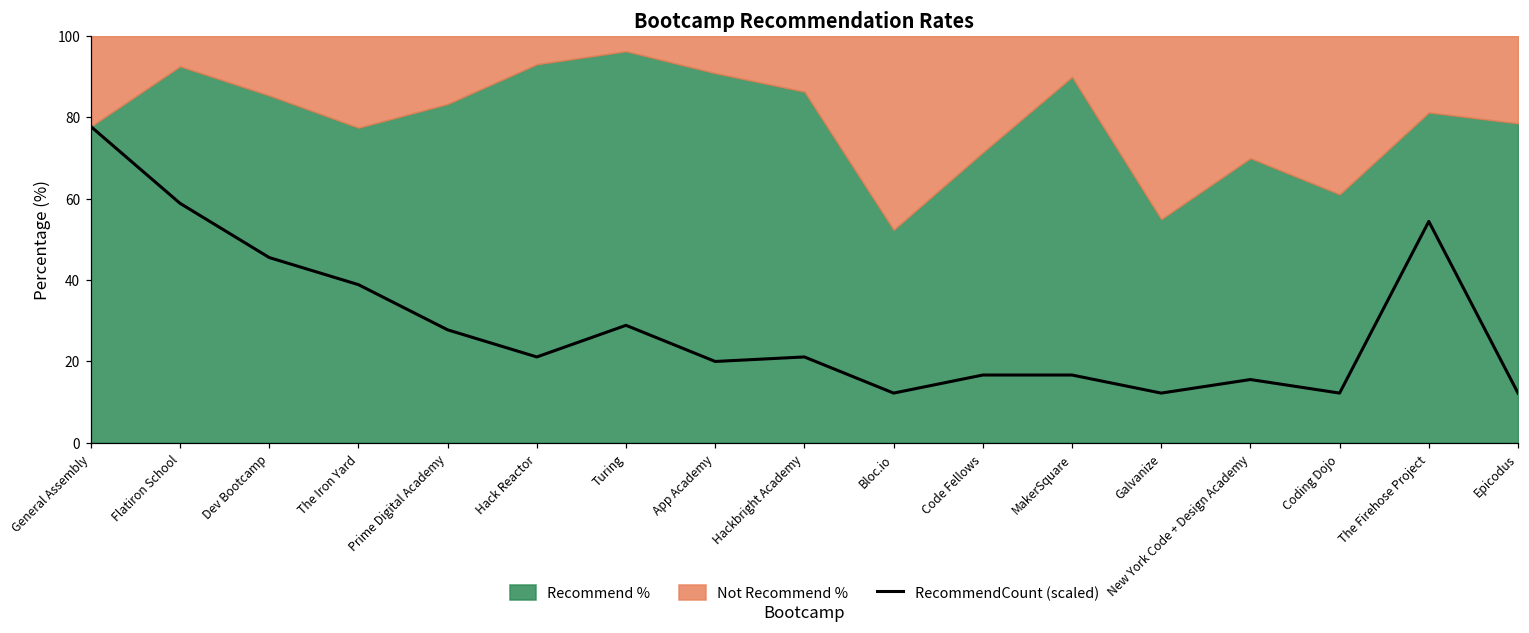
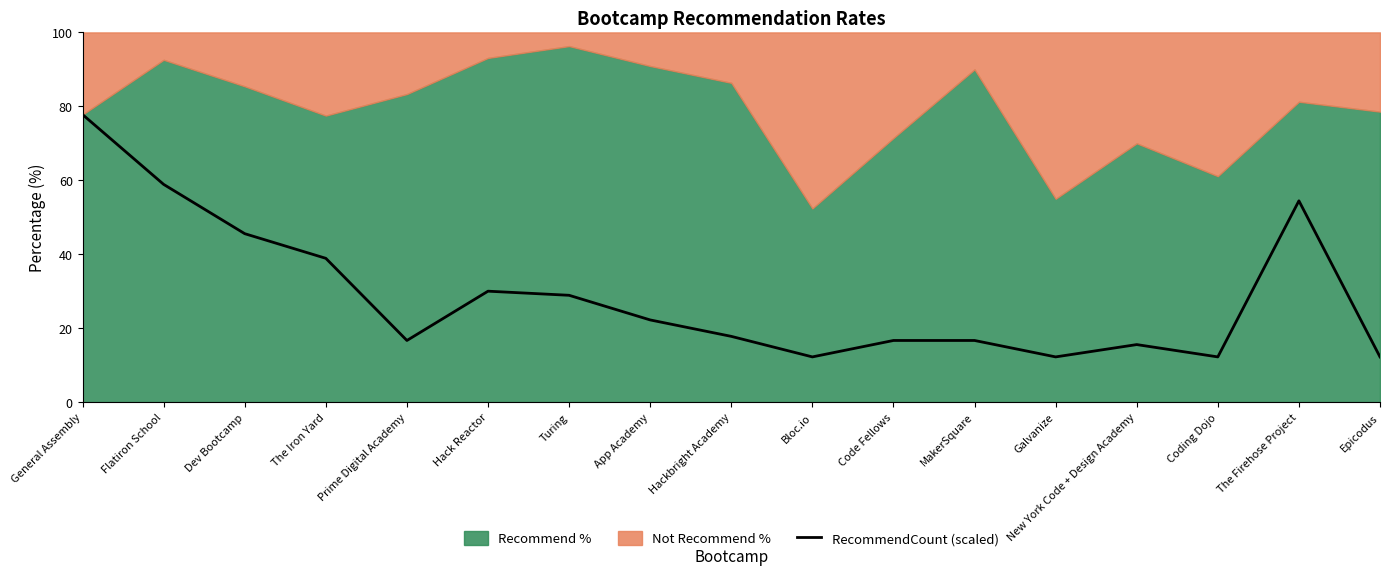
RecommendCount (scaled), Prime Digital Academy: 28 -> 17
RecommendCount (scaled), Hack Reactor: 21 -> 30
RecommendCount (scaled), App Academy: 20 -> 22
RecommendCount (scaled), Hackbright Academy: 21 -> 18
